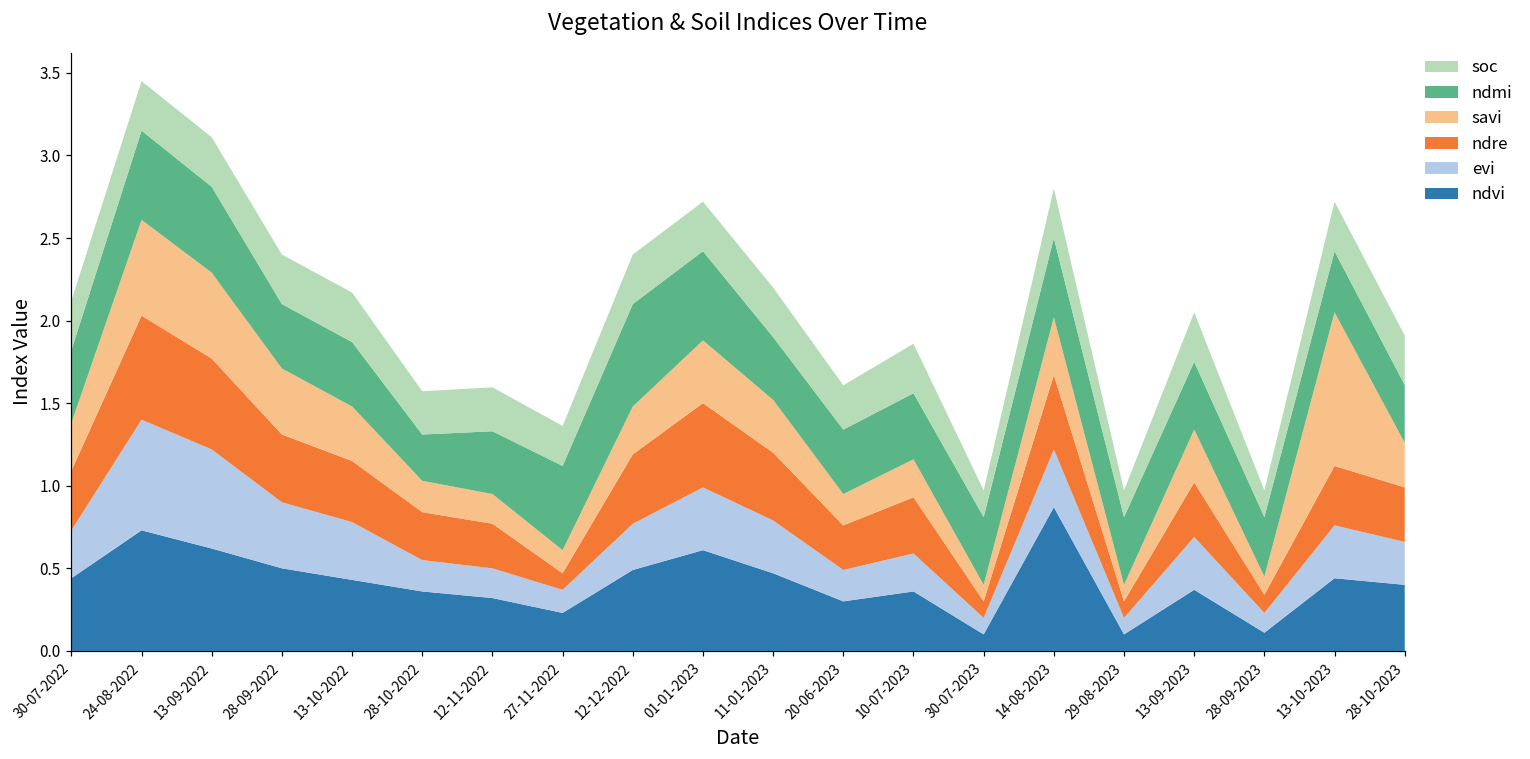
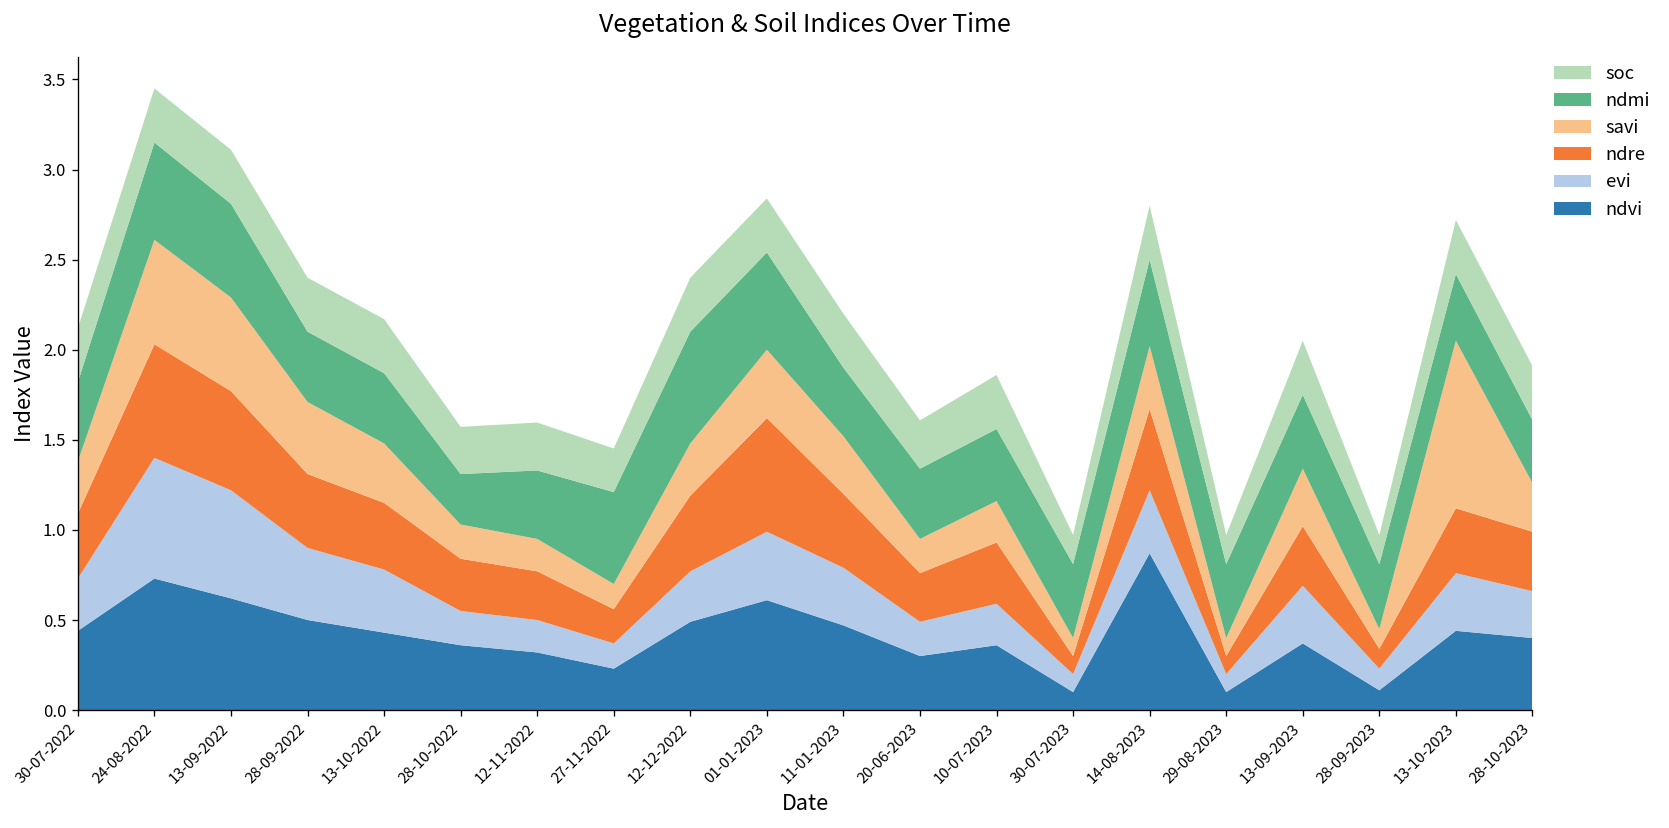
ndre, 27-11-2022: 0.10 -> 0.19
ndre, 01-01-2023: 0.51 -> 0.63
